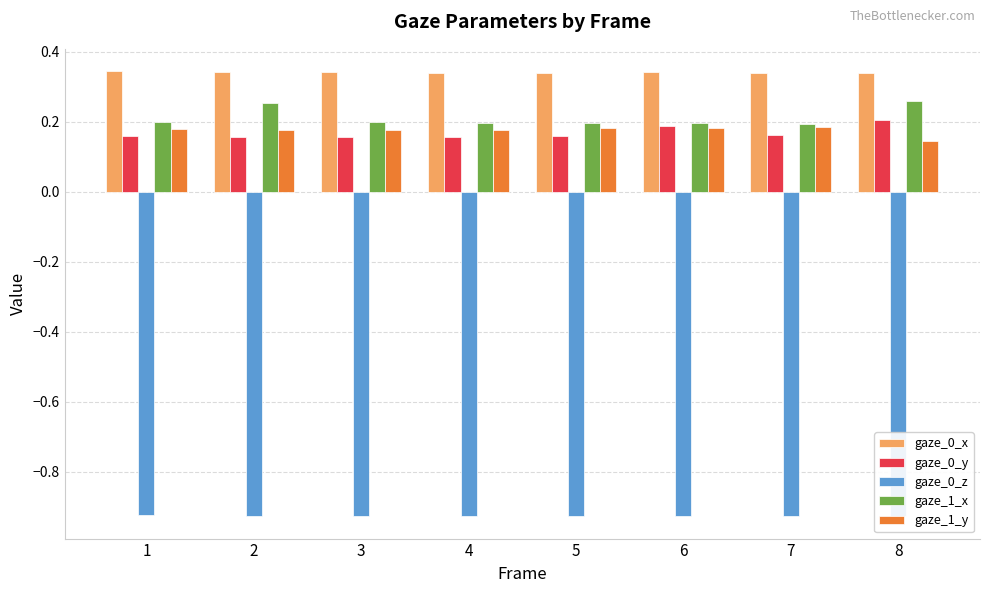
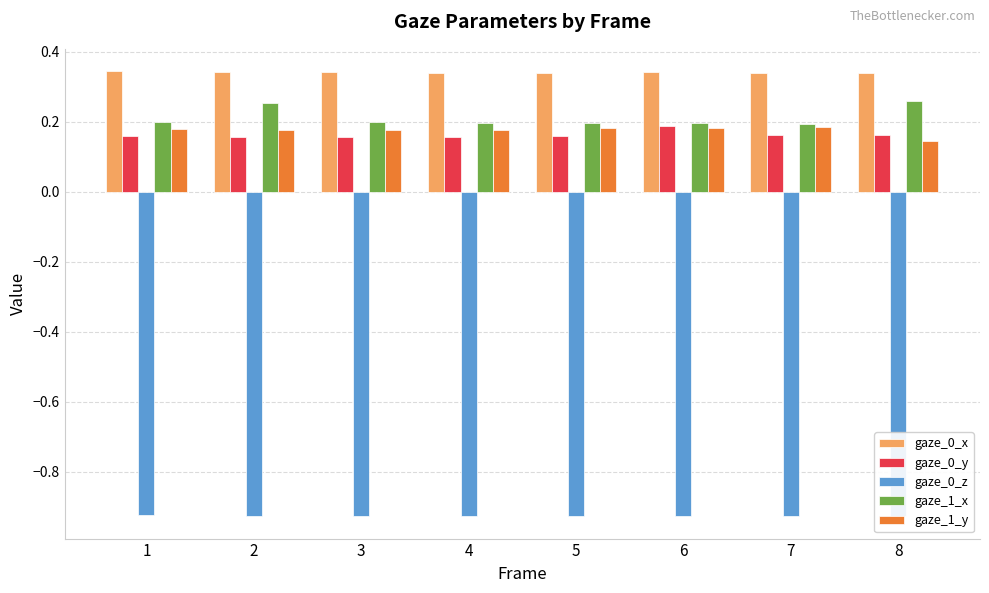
gaze_0_y, 8: 0.20 -> 0.16
